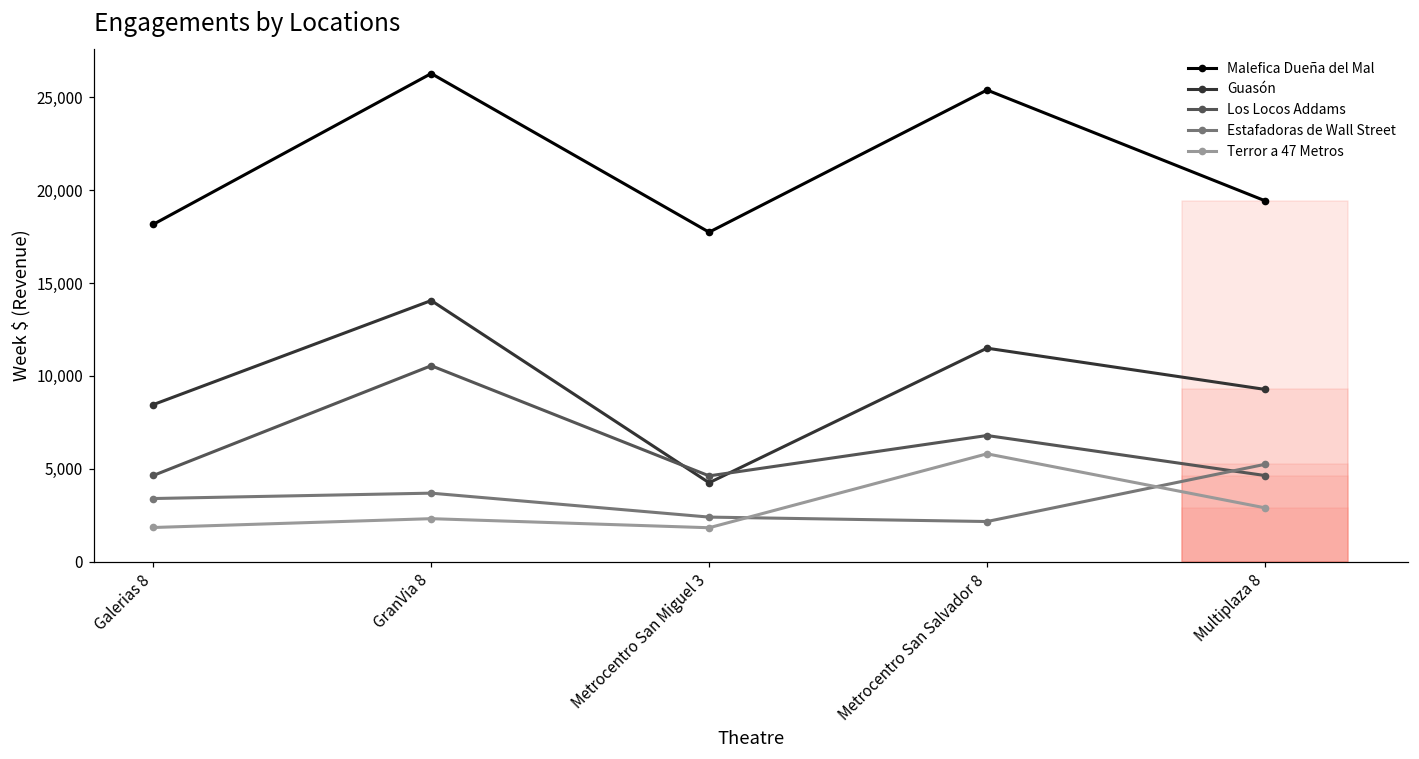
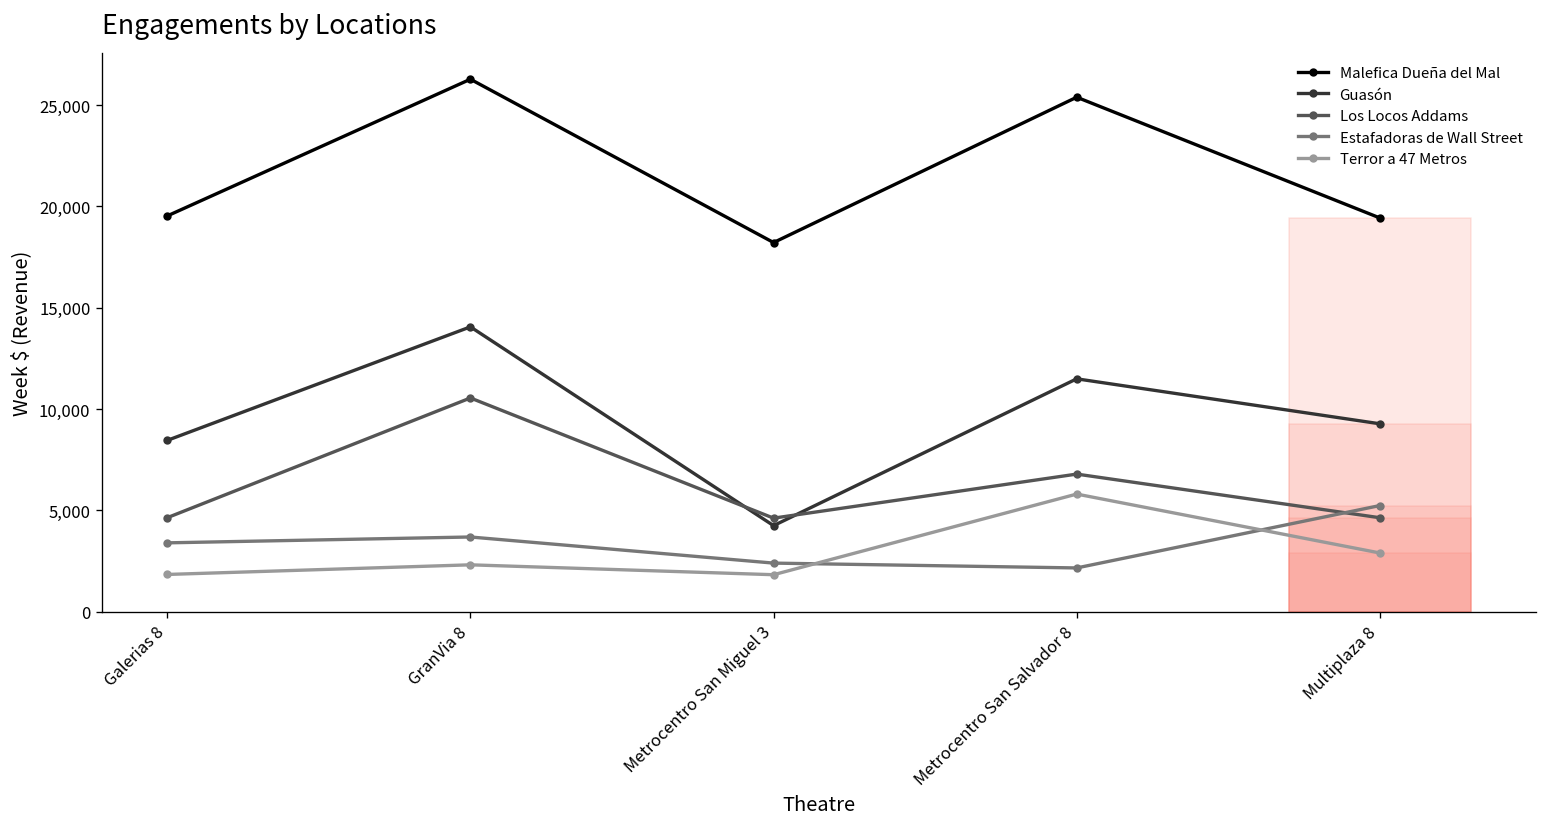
Malefica Dueña del Mal, Galerias 8: 18,200 -> 19,500
Malefica Dueña del Mal, Metrocentro San Miguel 3: 17,700 -> 18,200
